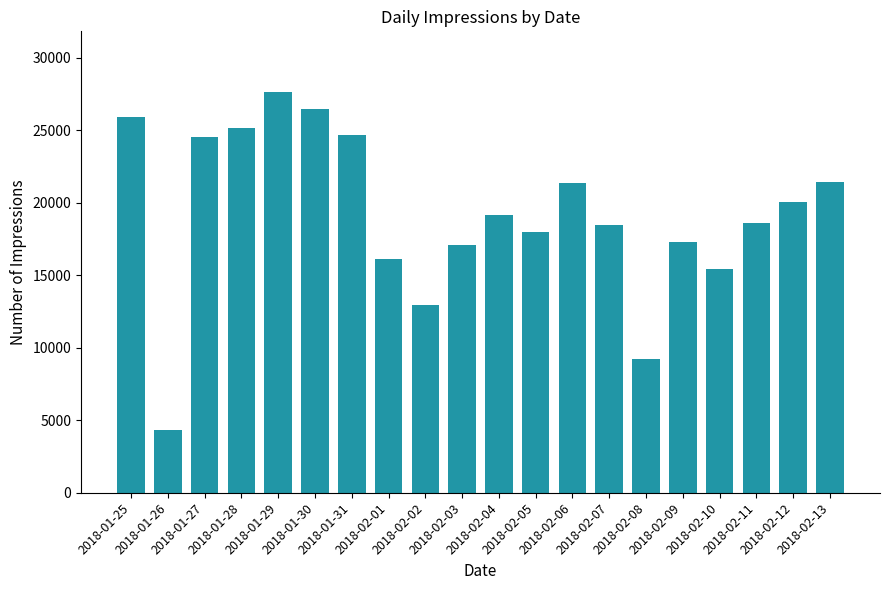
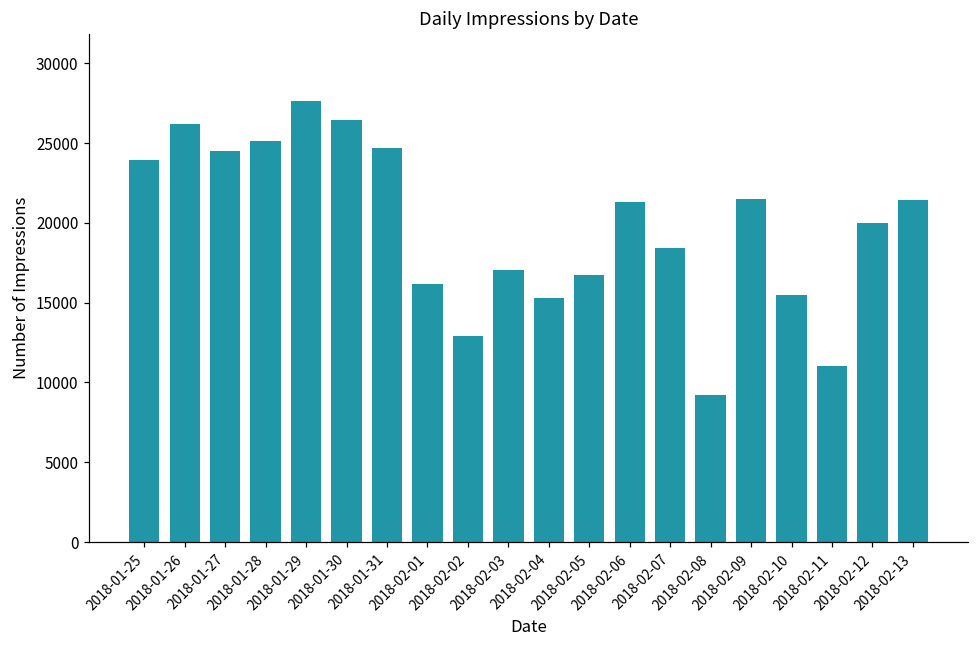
2018-01-25: 25900 -> 24000
2018-01-26: 4300 -> 26200
2018-02-04: 19200 -> 15300
2018-02-05: 18000 -> 16700
2018-02-09: 17300 -> 21500
2018-02-11: 18600 -> 11000
